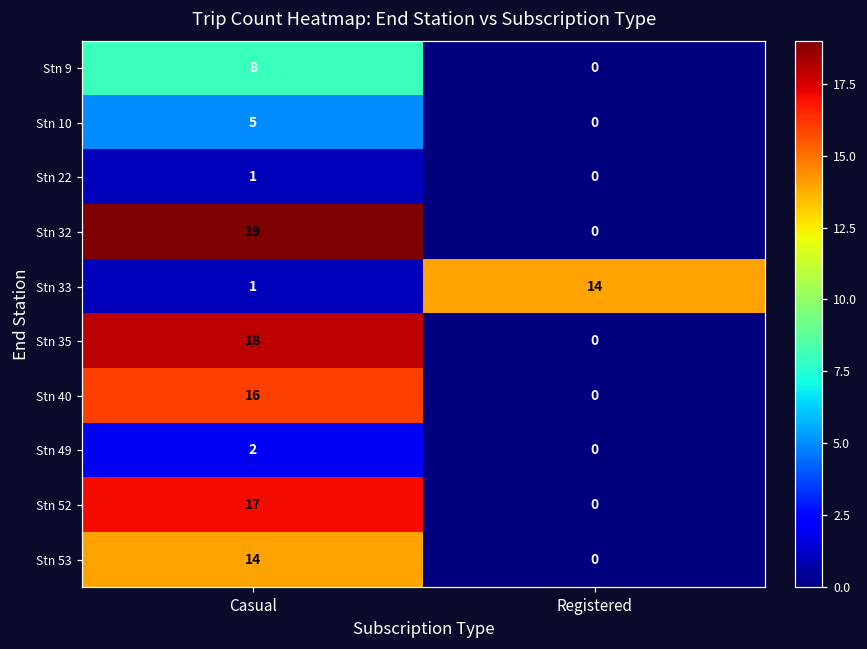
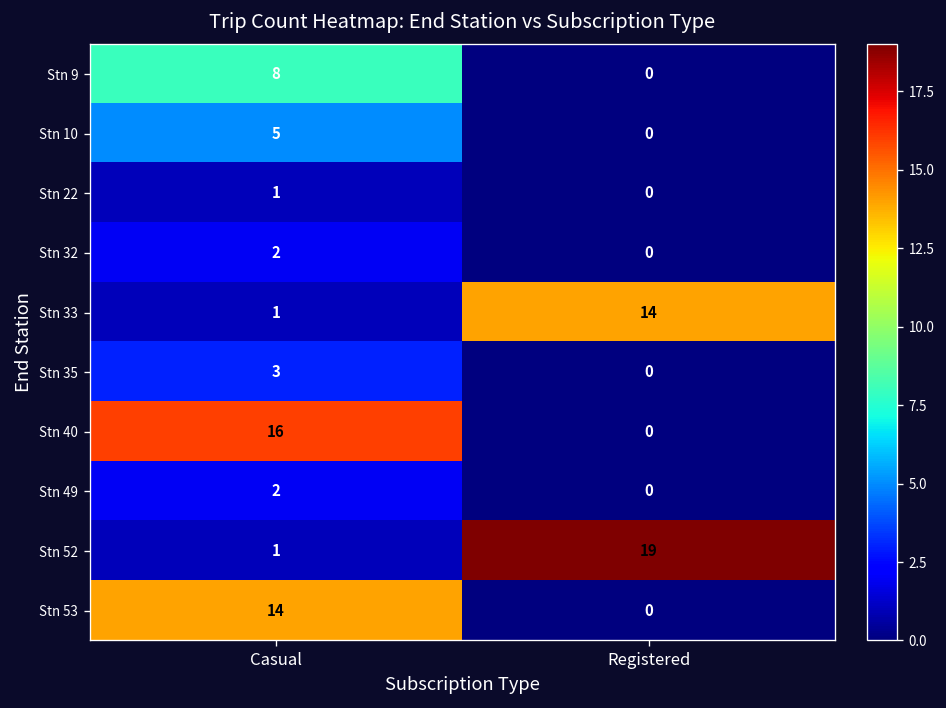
Stn 32, Casual: 19 -> 2
Stn 35, Casual: 18 -> 3
Stn 52, Casual: 17 -> 1
Stn 52, Registered: 0 -> 19
